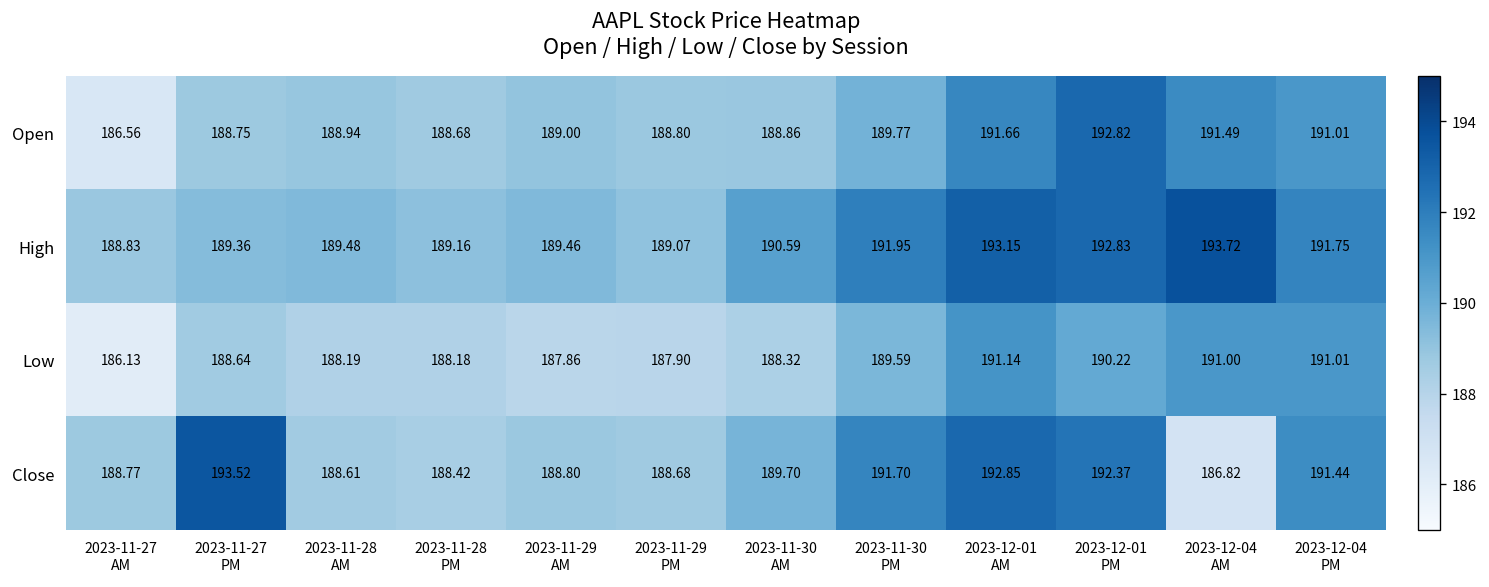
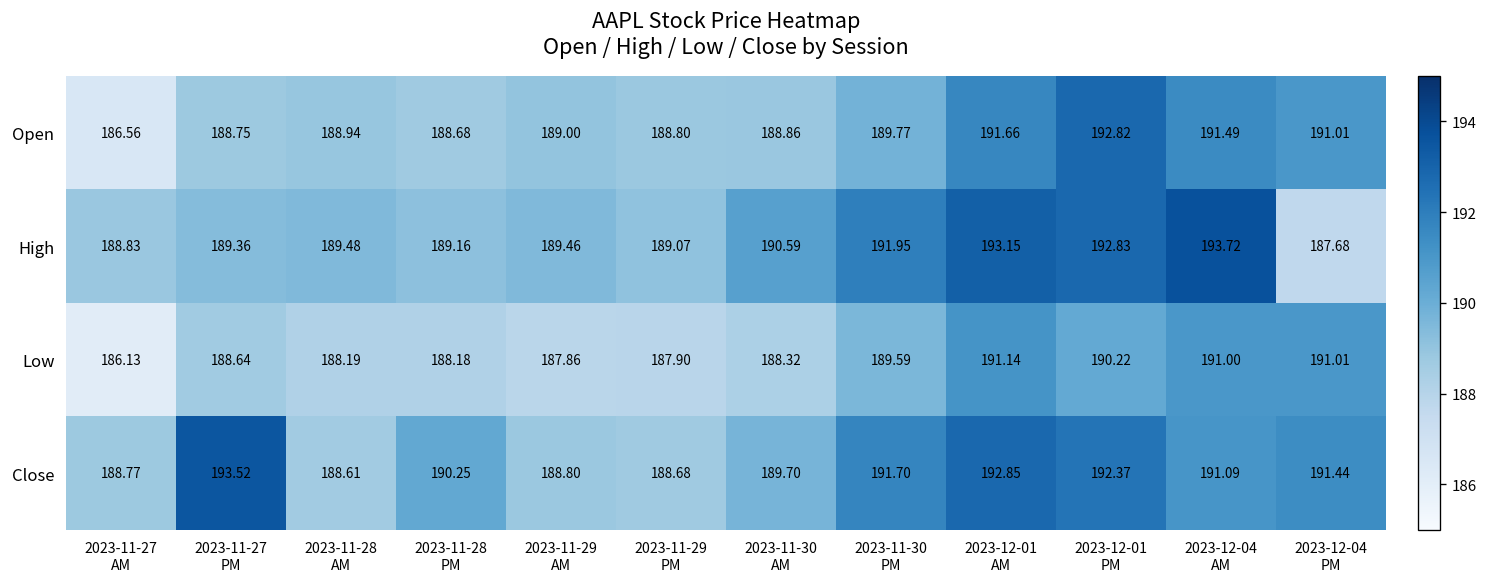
High, 2023-12-04 PM: 191.75 -> 187.68
Close, 2023-11-28 PM: 188.42 -> 190.25
Close, 2023-12-04 AM: 186.82 -> 191.09
